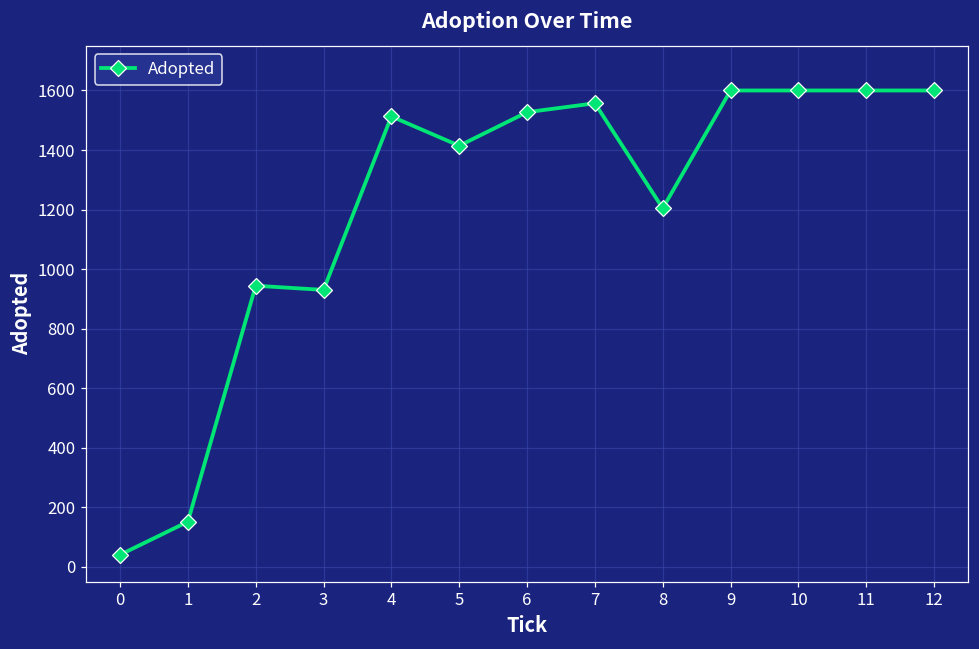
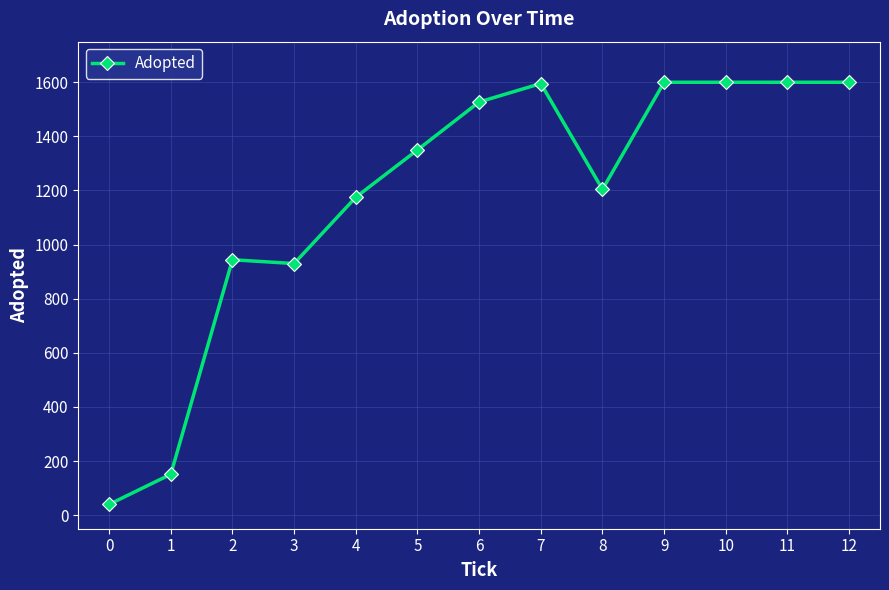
4: 1510 -> 1180
5: 1410 -> 1350
7: 1560 -> 1600
